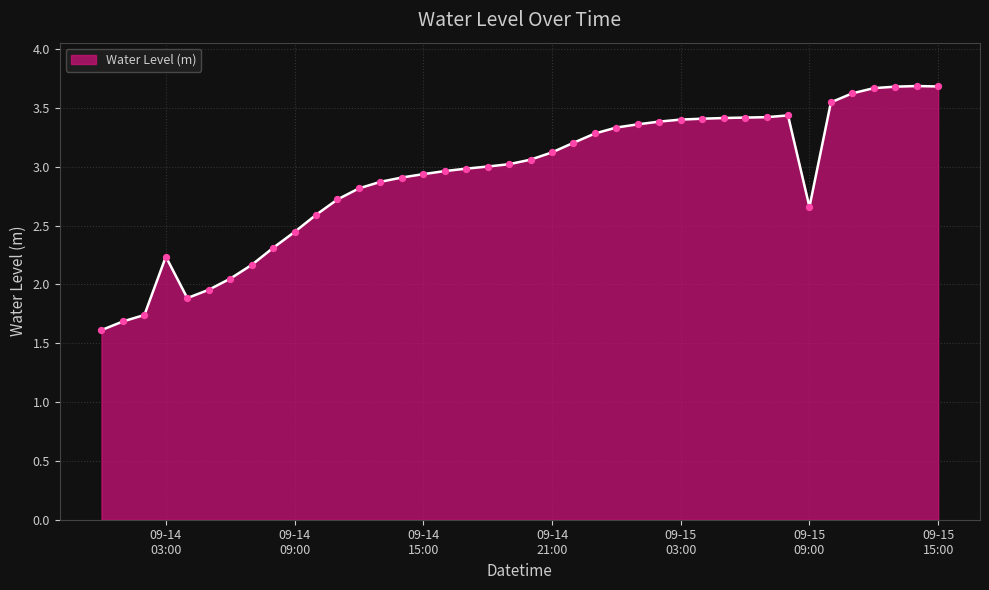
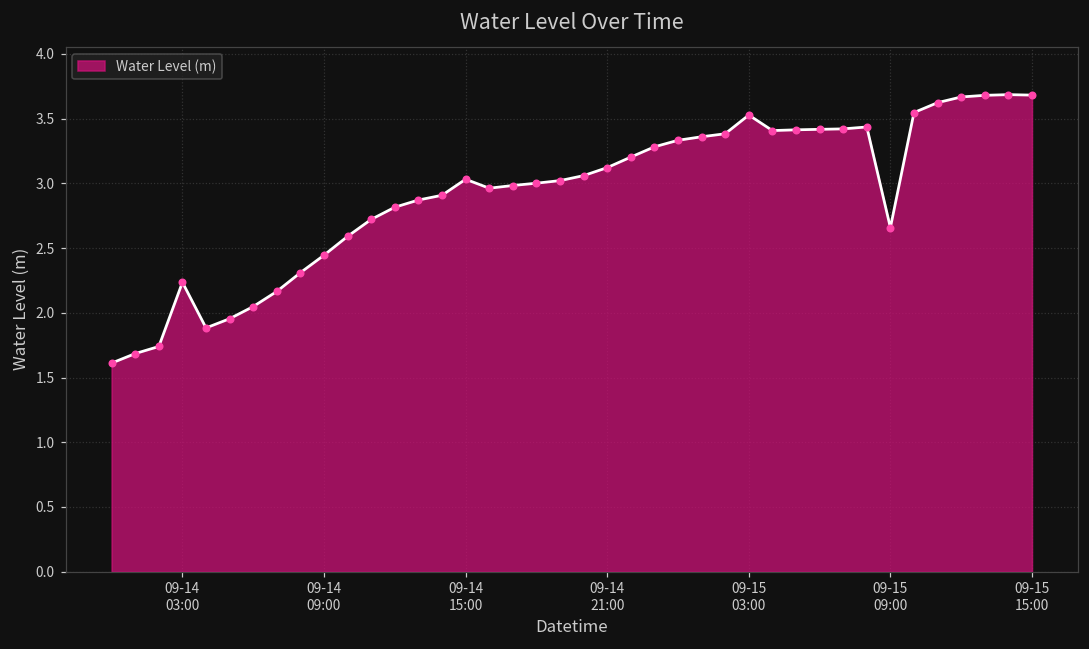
09-14 15:00: 2.94 -> 3.03
09-15 03:00: 3.40 -> 3.53
